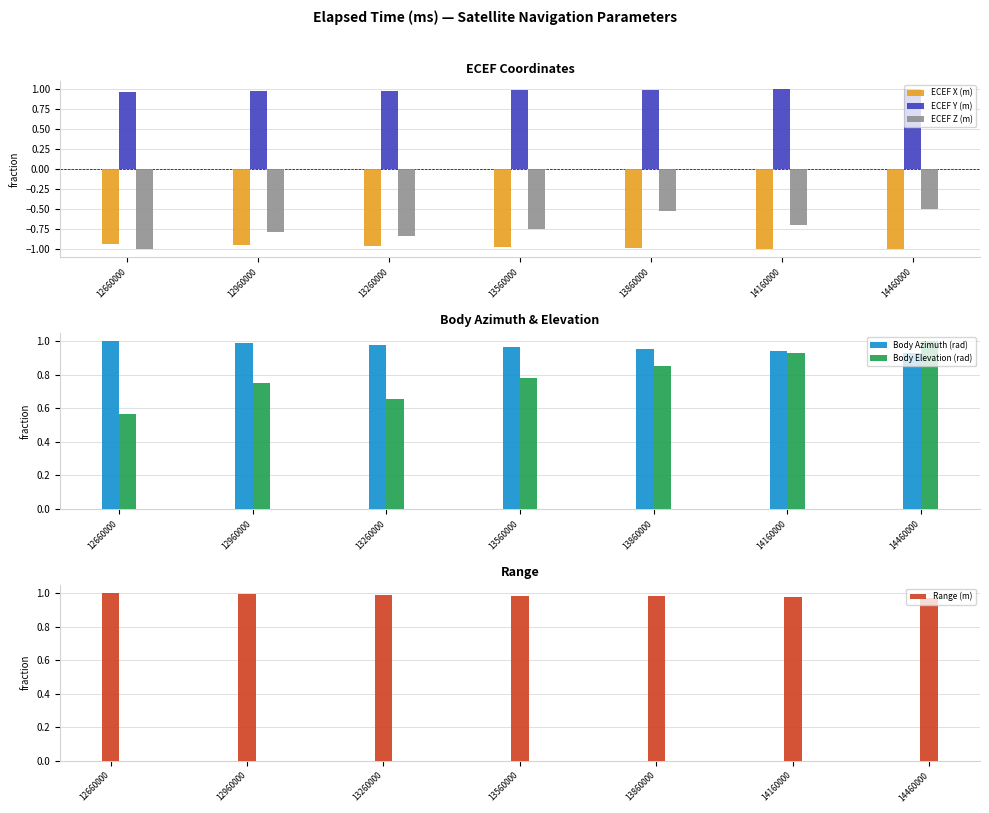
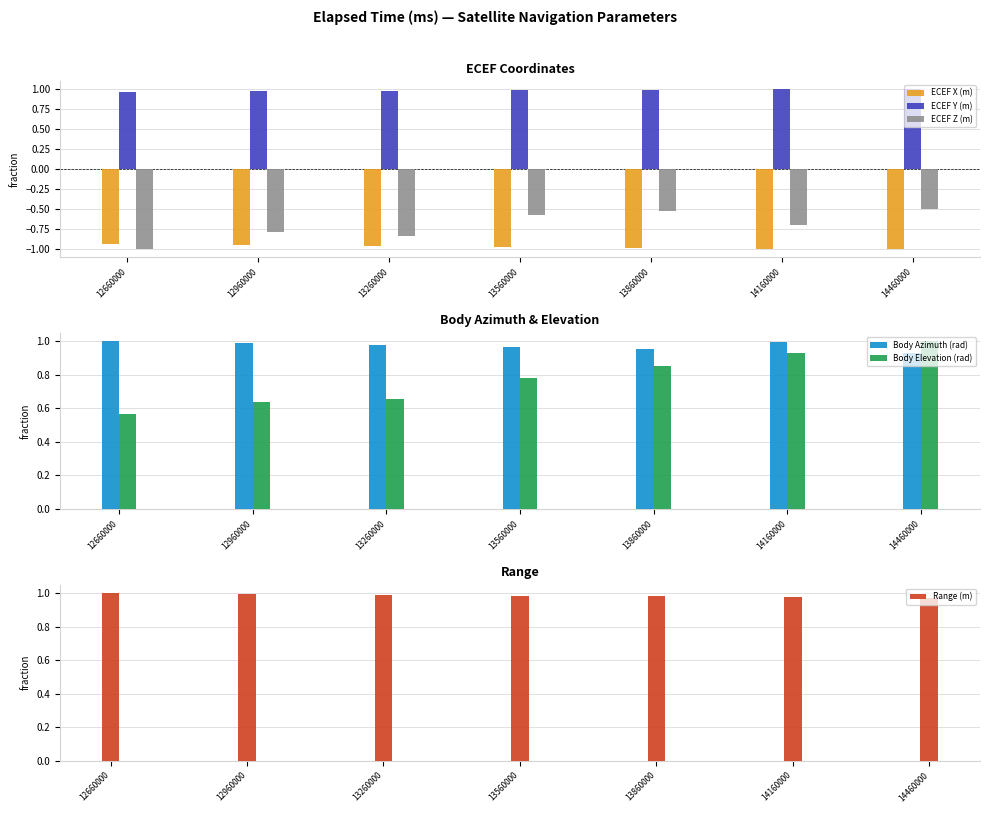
ECEF Coordinates, ECEF Z (m), 13560000: -0.8 -> -0.6
Body Azimuth & Elevation, Body Elevation (rad), 12960000: 0.75 -> 0.64
Body Azimuth & Elevation, Body Azimuth (rad), 14160000: 0.94 -> 0.99
